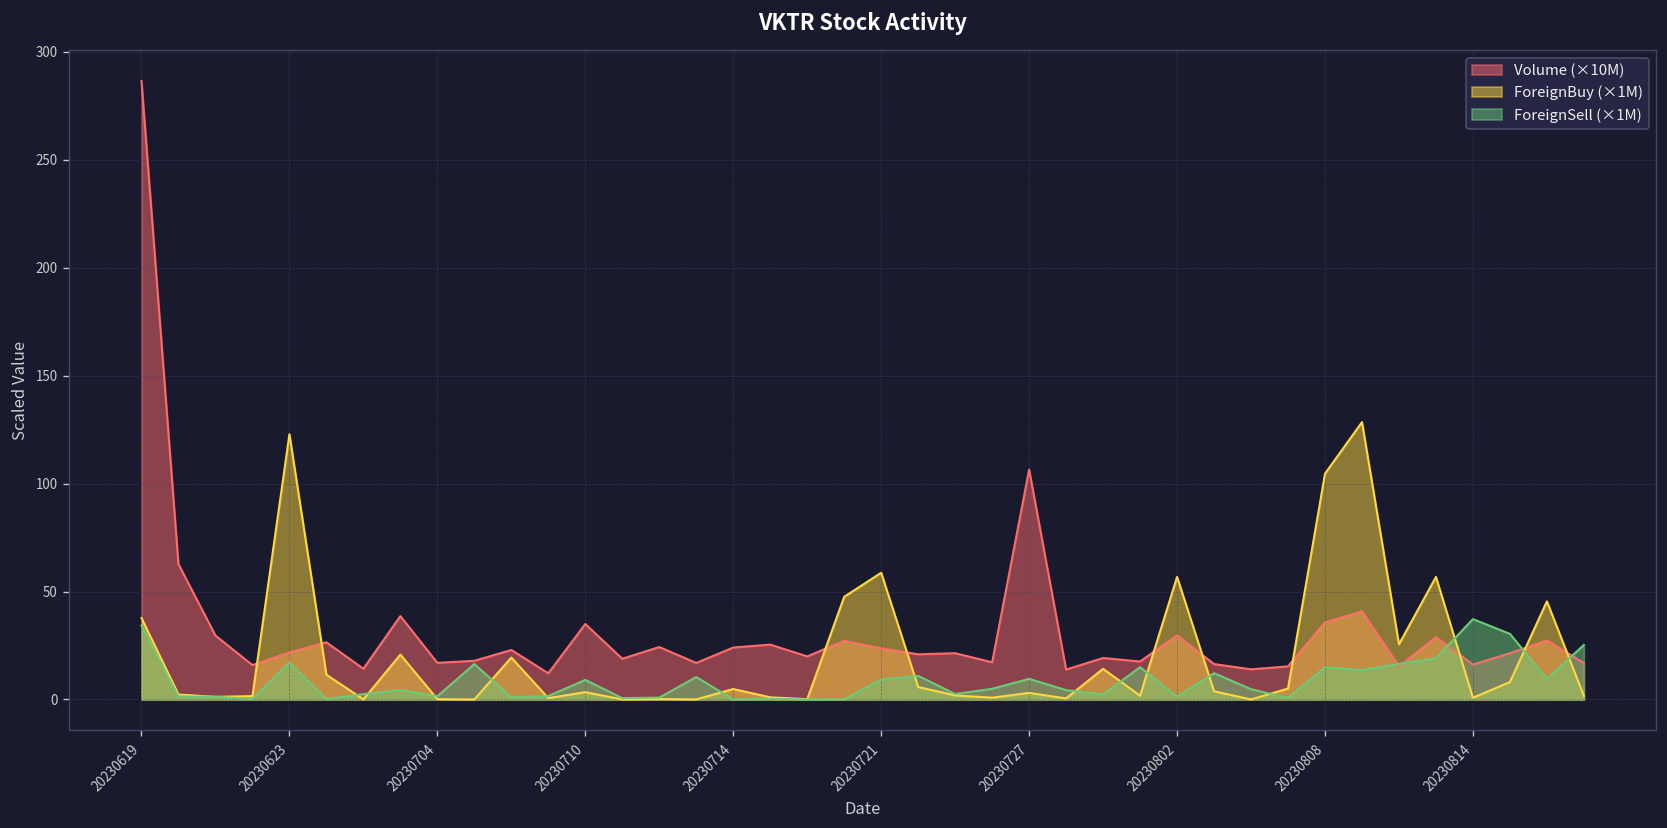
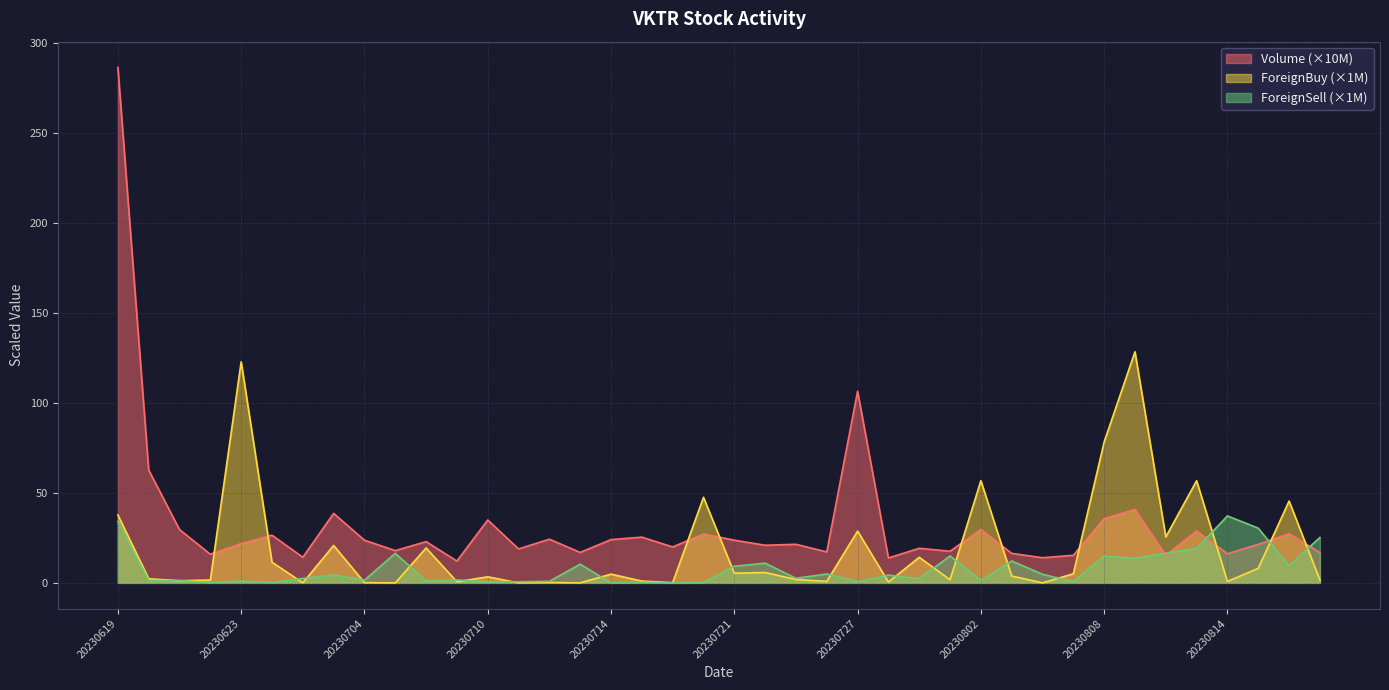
ForeignSell (×1M), 20230623: 17 -> 1
Volume (×10M), 20230704: 17 -> 24
ForeignSell (×1M), 20230710: 9 -> 1
ForeignBuy (×1M), 20230721: 59 -> 5
ForeignBuy (×1M), 20230727: 3 -> 29
ForeignSell (×1M), 20230727: 10 -> 1
ForeignBuy (×1M), 20230808: 105 -> 78
